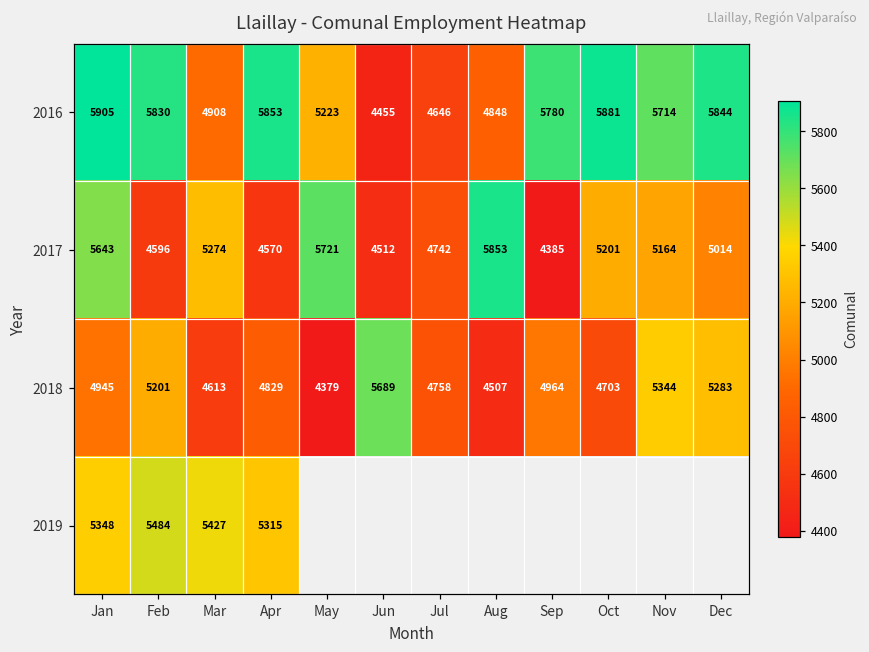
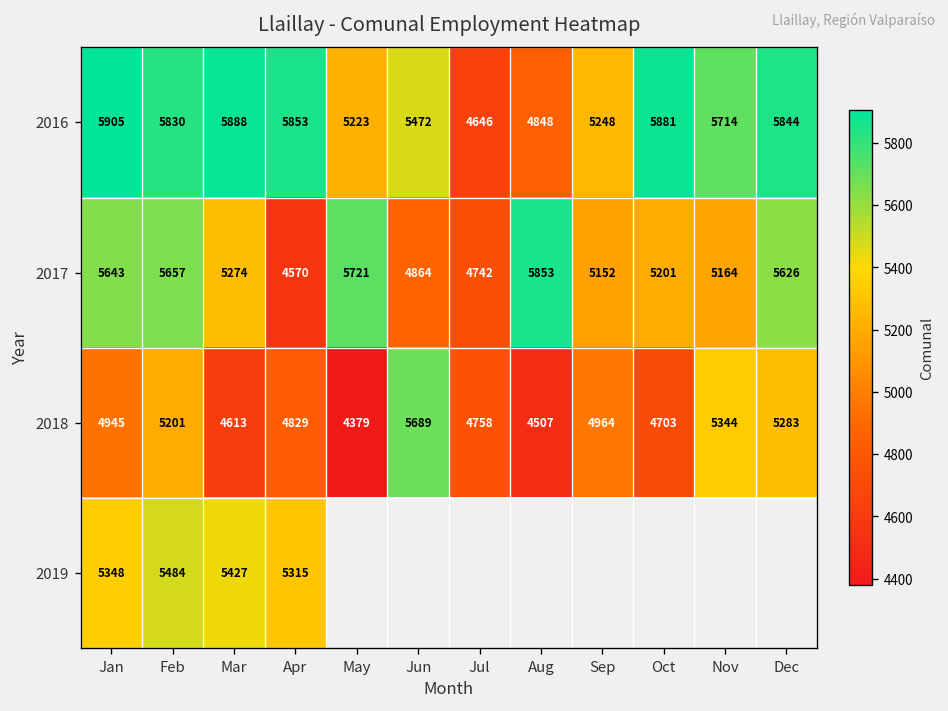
2016, Mar: 4908 -> 5888
2016, Jun: 4455 -> 5472
2016, Sep: 5780 -> 5248
2017, Feb: 4596 -> 5657
2017, Jun: 4512 -> 4864
2017, Sep: 4385 -> 5152
2017, Dec: 5014 -> 5626
